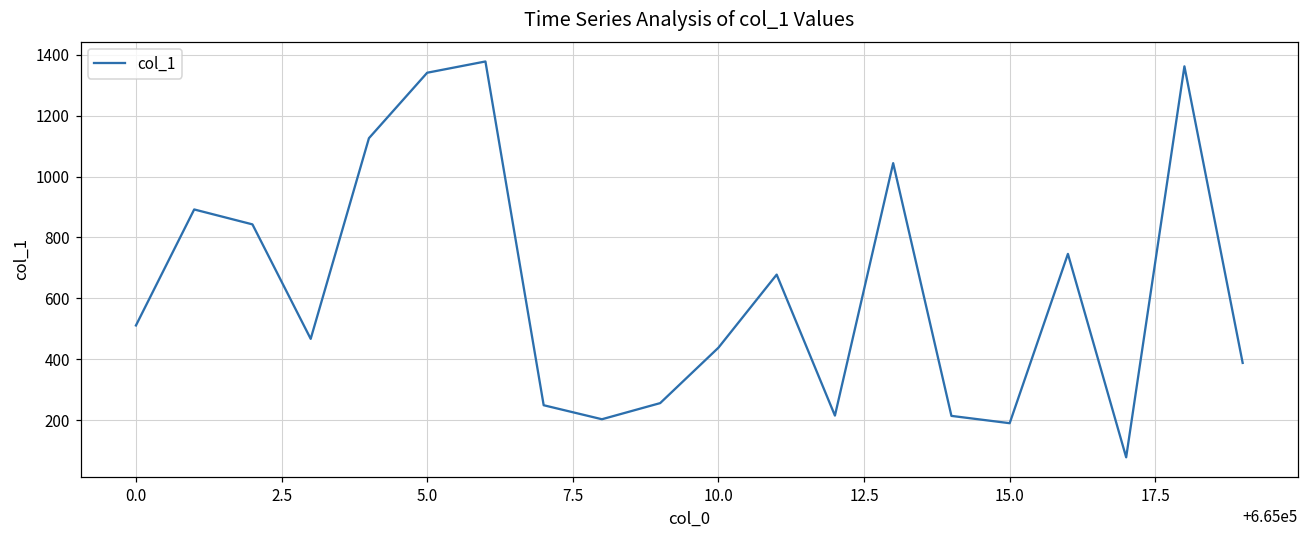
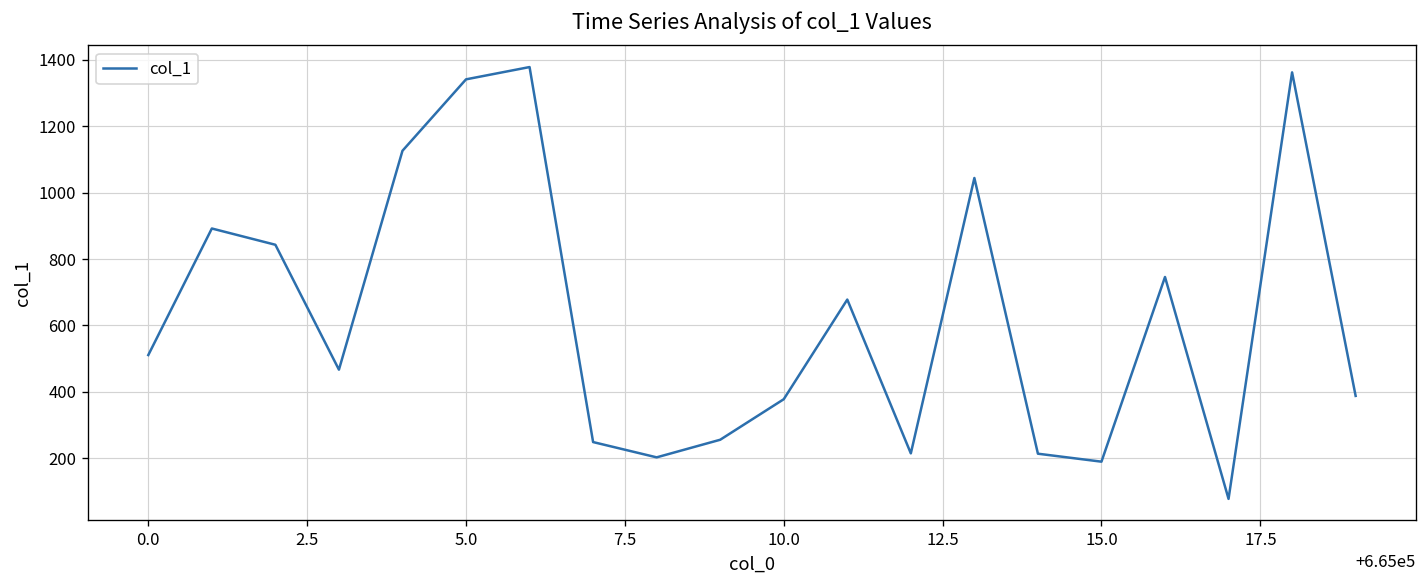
10.0: 440 -> 380
